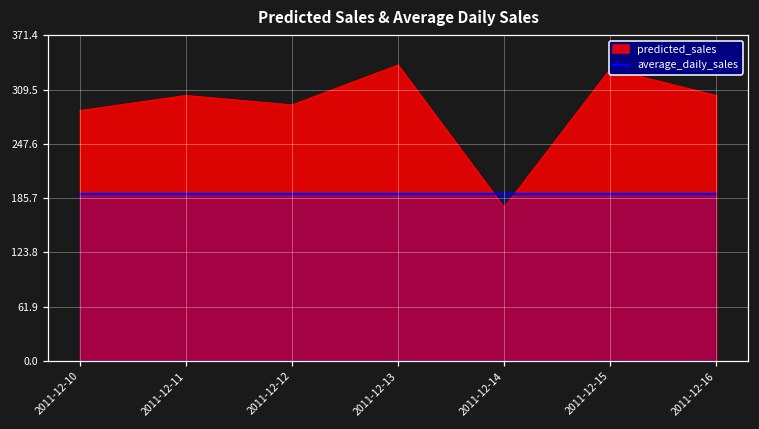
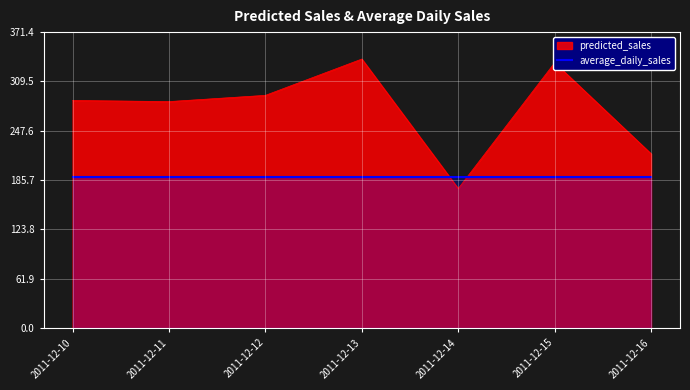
predicted_sales, 2011-12-11: 300 -> 280
predicted_sales, 2011-12-16: 300 -> 220
